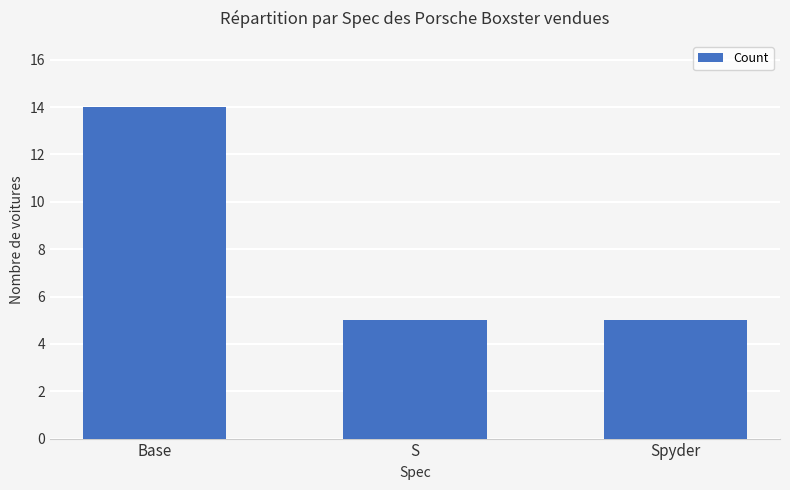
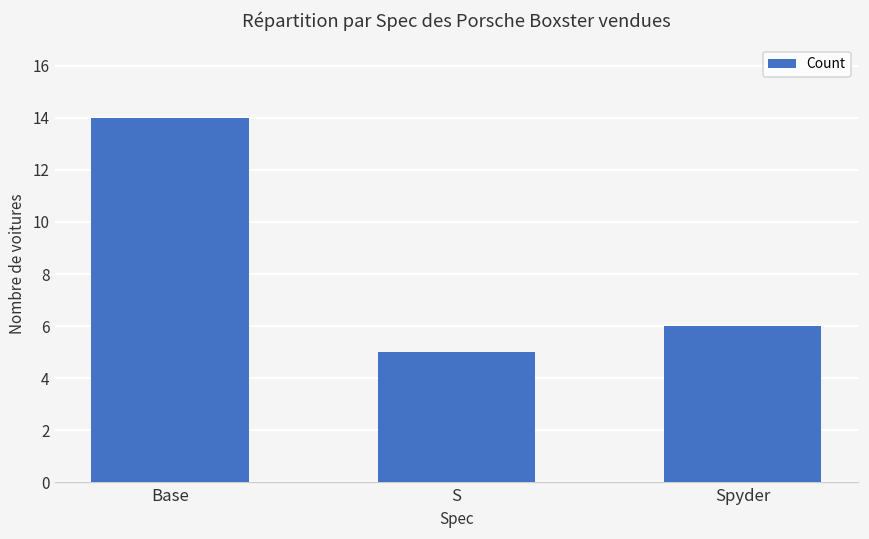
Spyder: 5 -> 6
